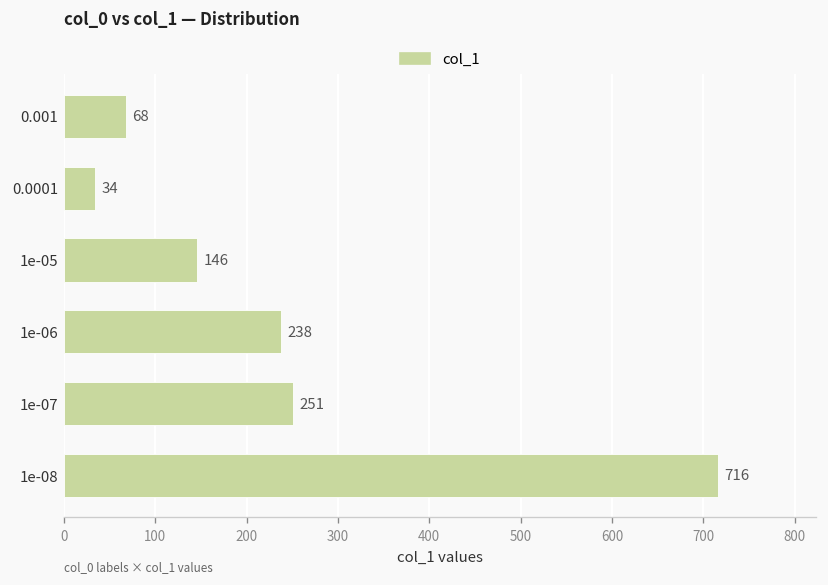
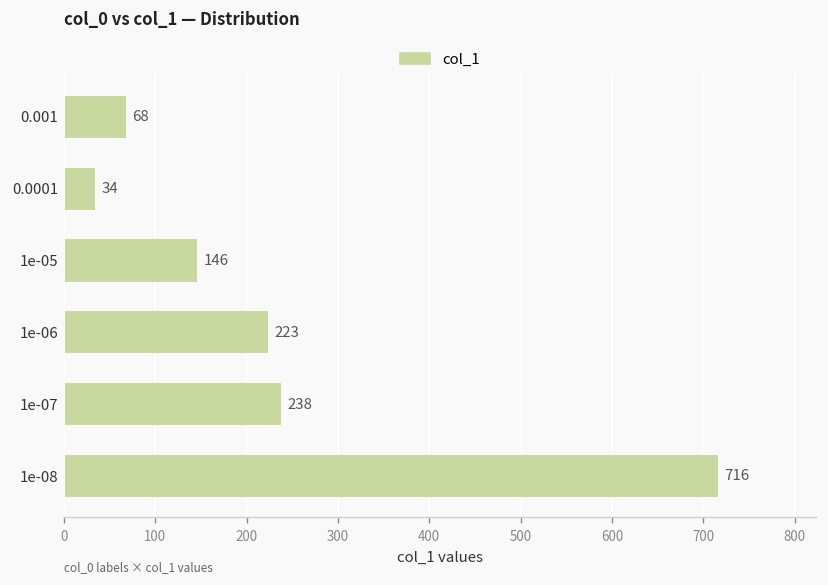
1e-06: 238 -> 223
1e-07: 251 -> 238
